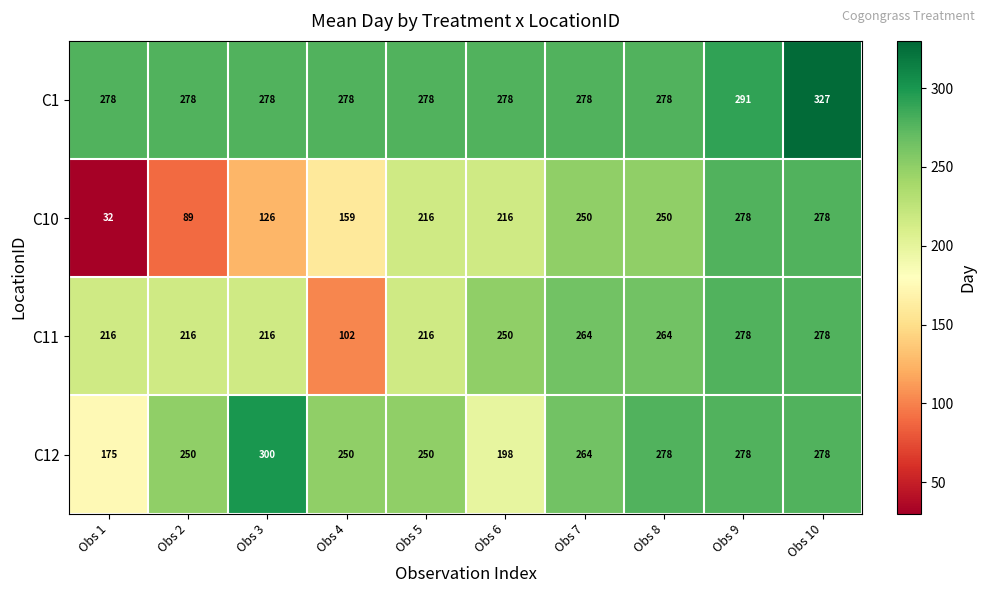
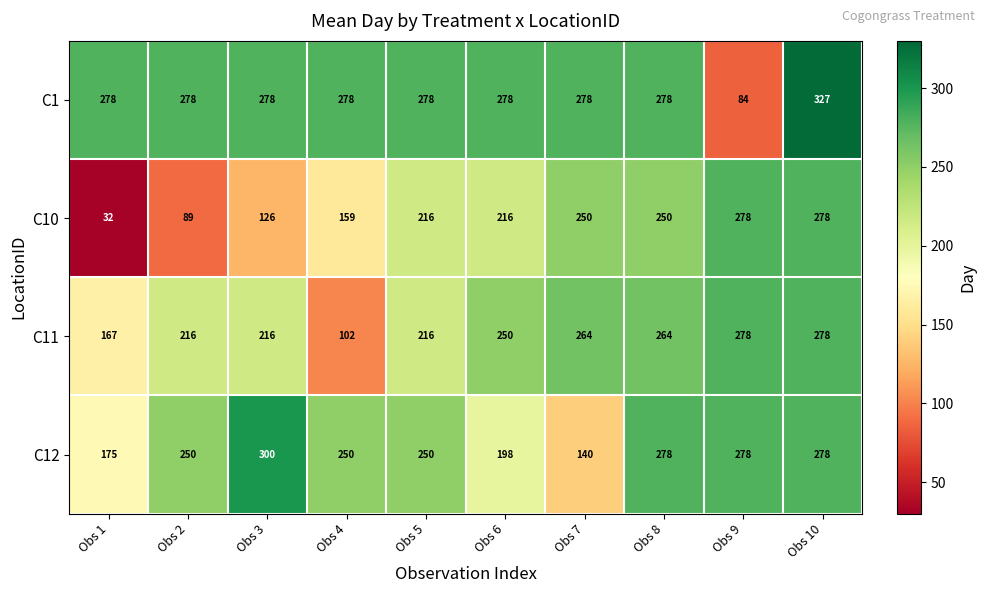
C1, Obs 9: 291 -> 84
C11, Obs 1: 216 -> 167
C12, Obs 7: 264 -> 140
